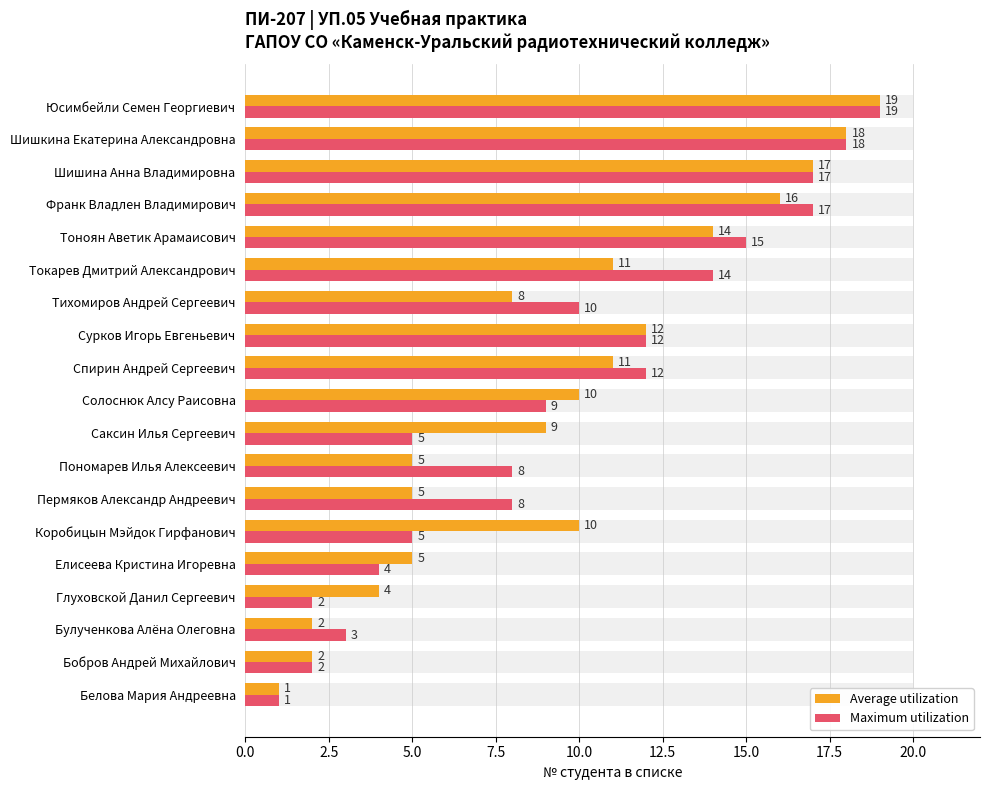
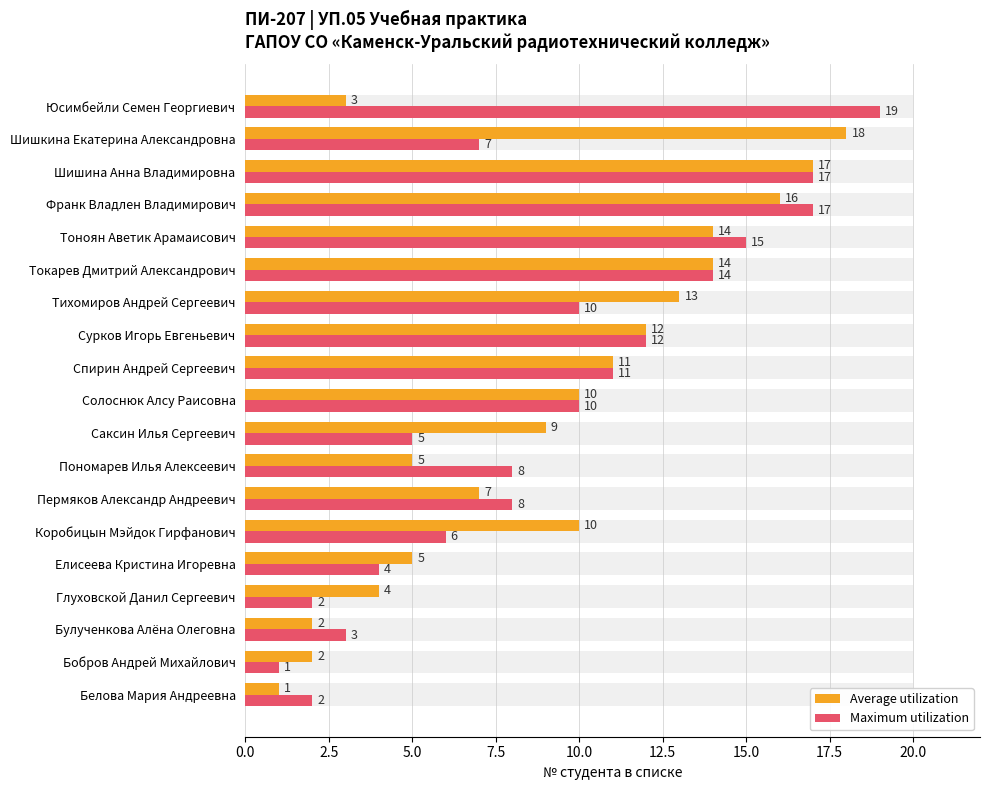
Average utilization, Юсимбейли Семен Георгиевич: 19 -> 3
Maximum utilization, Шишкина Екатерина Александровна: 18 -> 7
Average utilization, Токарев Дмитрий Александрович: 11 -> 14
Average utilization, Тихомиров Андрей Сергеевич: 8 -> 13
Maximum utilization, Спирин Андрей Сергеевич: 12 -> 11
Maximum utilization, Солоснюк Алсу Раисовна: 9 -> 10
Average utilization, Пермяков Александр Андреевич: 5 -> 7
Maximum utilization, Коробицын Мэйдок Гирфанович: 5 -> 6
Maximum utilization, Бобров Андрей Михайлович: 2 -> 1
Maximum utilization, Белова Мария Андреевна: 1 -> 2
